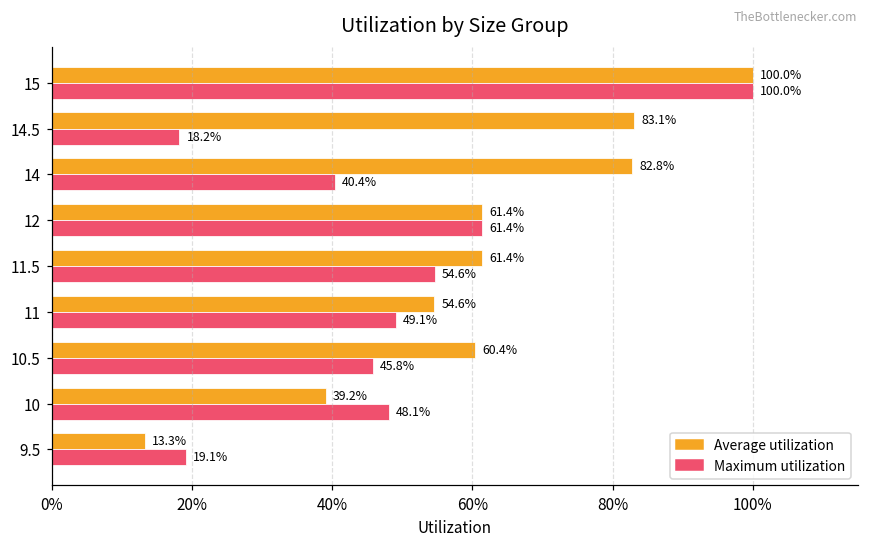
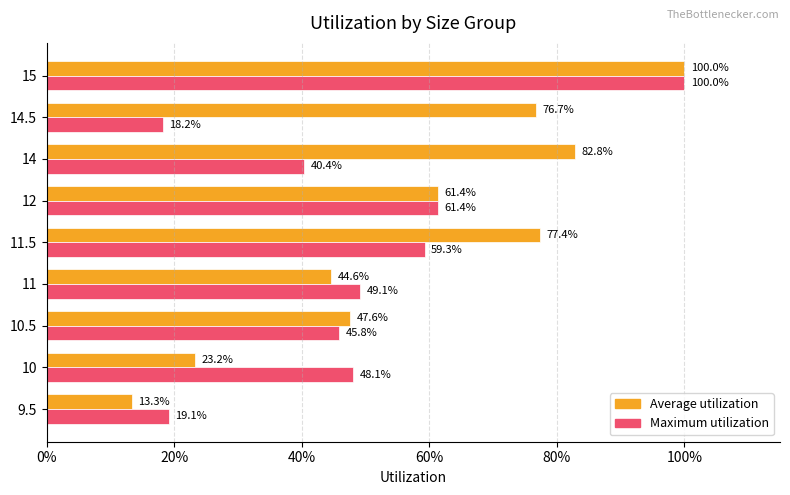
Average utilization, 14.5: 83.1% -> 76.7%
Average utilization, 11.5: 61.4% -> 77.4%
Maximum utilization, 11.5: 54.6% -> 59.3%
Average utilization, 11: 54.6% -> 44.6%
Average utilization, 10.5: 60.4% -> 47.6%
Average utilization, 10: 39.2% -> 23.2%
